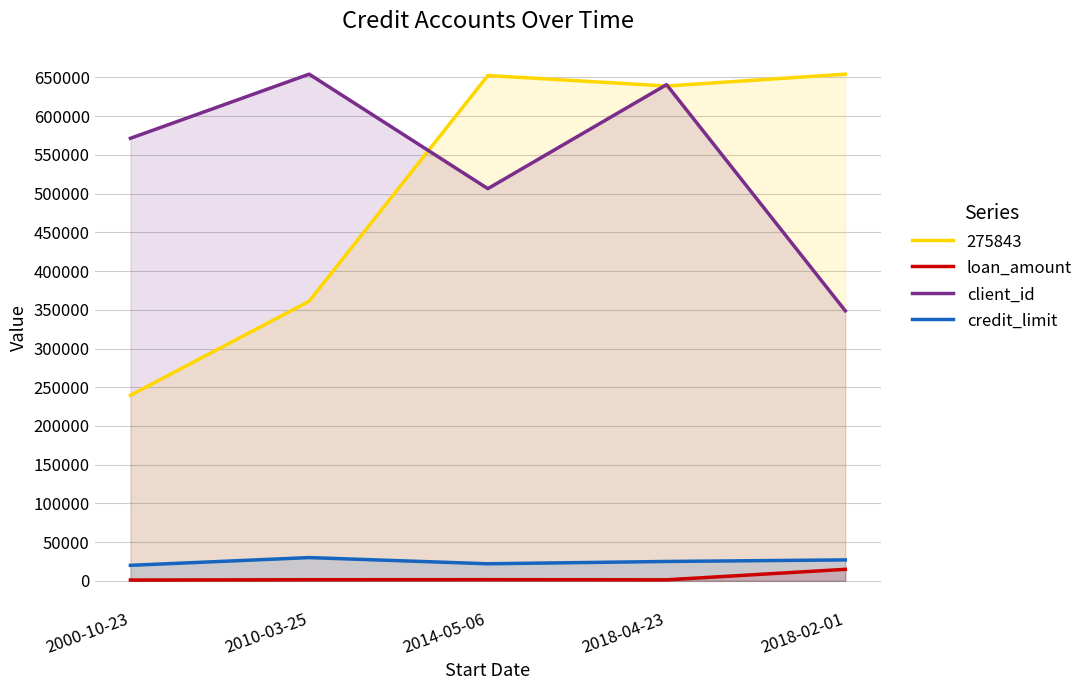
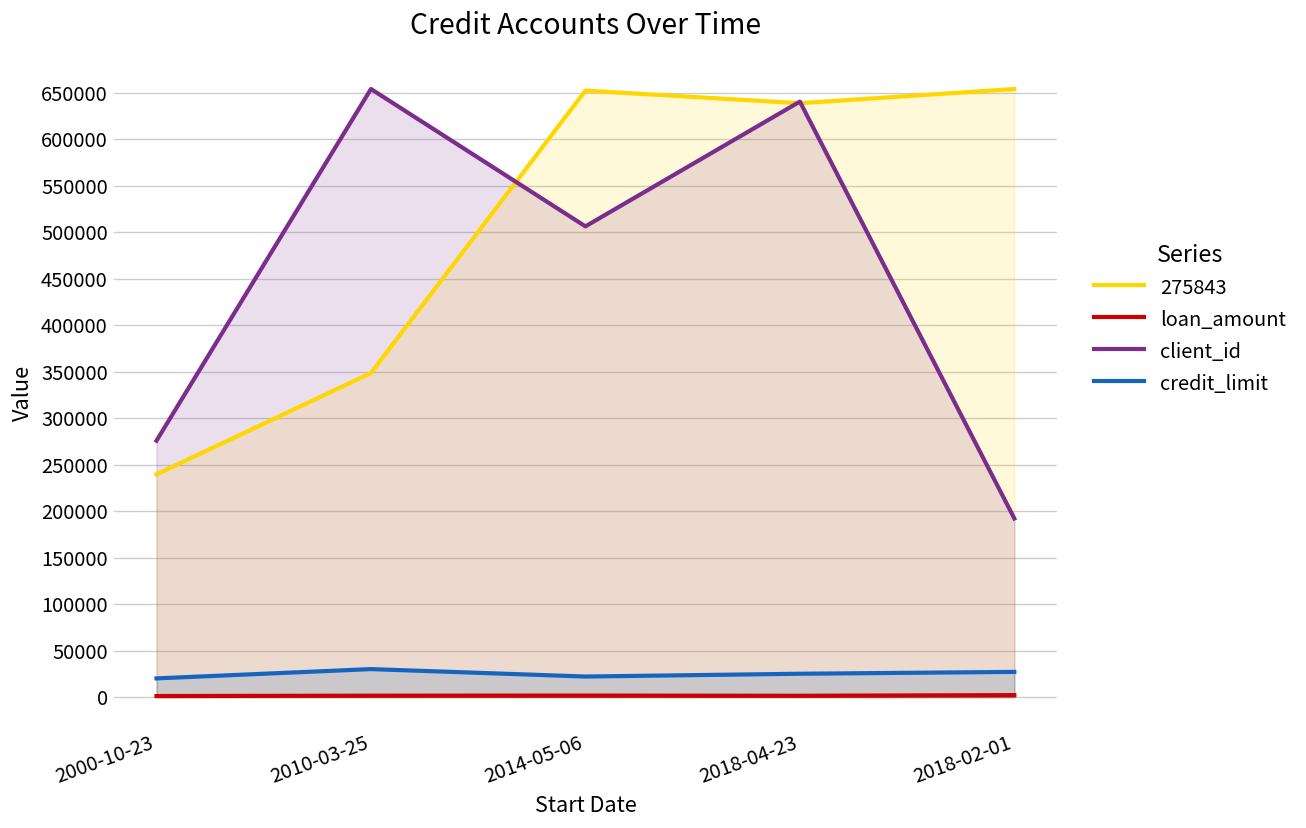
client_id, 2000-10-23: 570000 -> 280000
275843, 2010-03-25: 360000 -> 350000
loan_amount, 2018-02-01: 10000 -> 0
client_id, 2018-02-01: 350000 -> 190000
